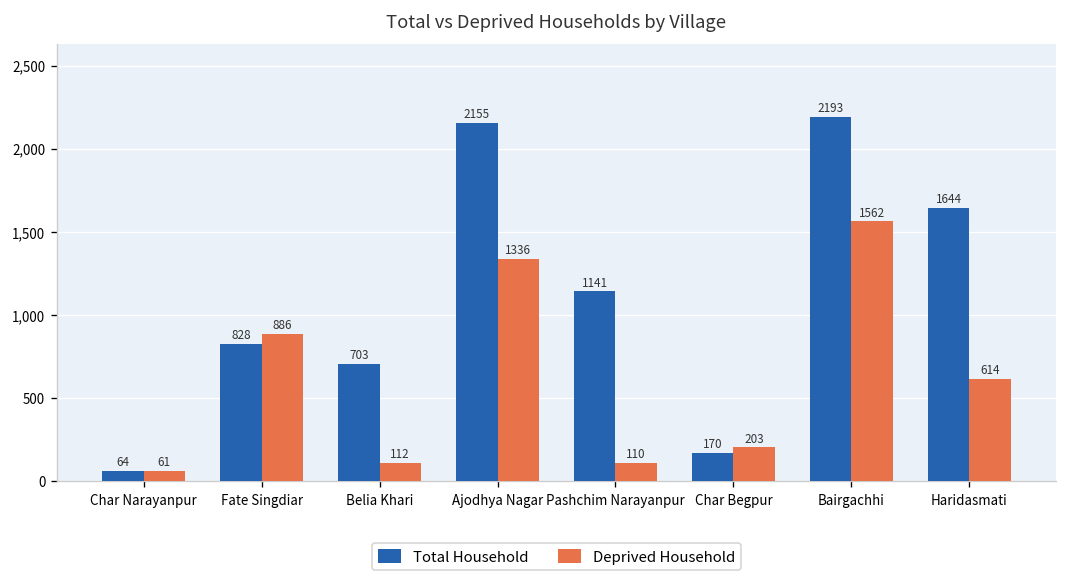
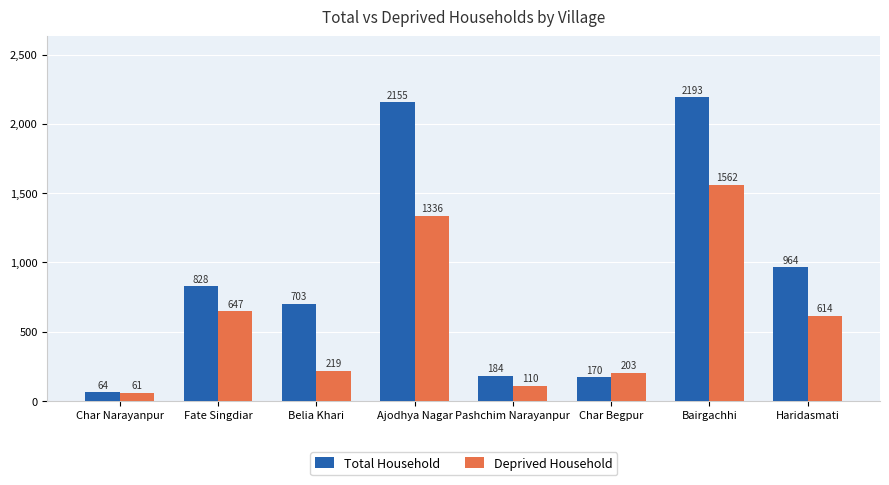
Deprived Household, Fate Singdiar: 886 -> 647
Deprived Household, Belia Khari: 112 -> 219
Total Household, Pashchim Narayanpur: 1141 -> 184
Total Household, Haridasmati: 1644 -> 964
